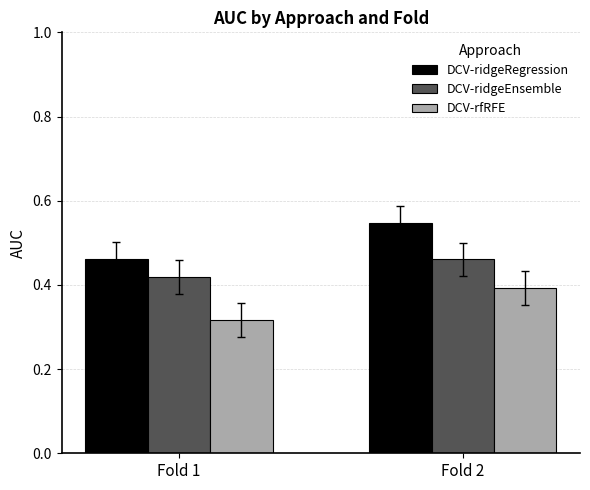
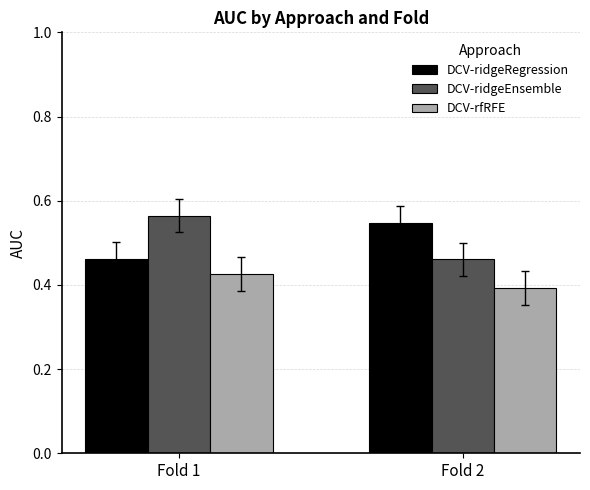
DCV-ridgeEnsemble, Fold 1: 0.42 -> 0.56
DCV-rfRFE, Fold 1: 0.32 -> 0.43
